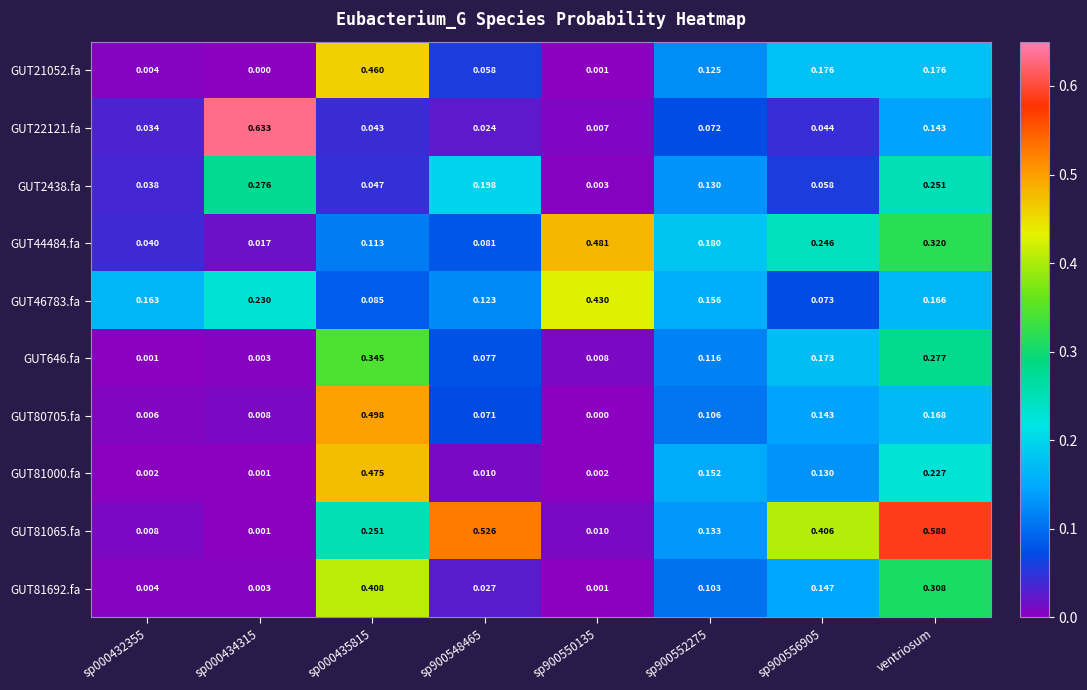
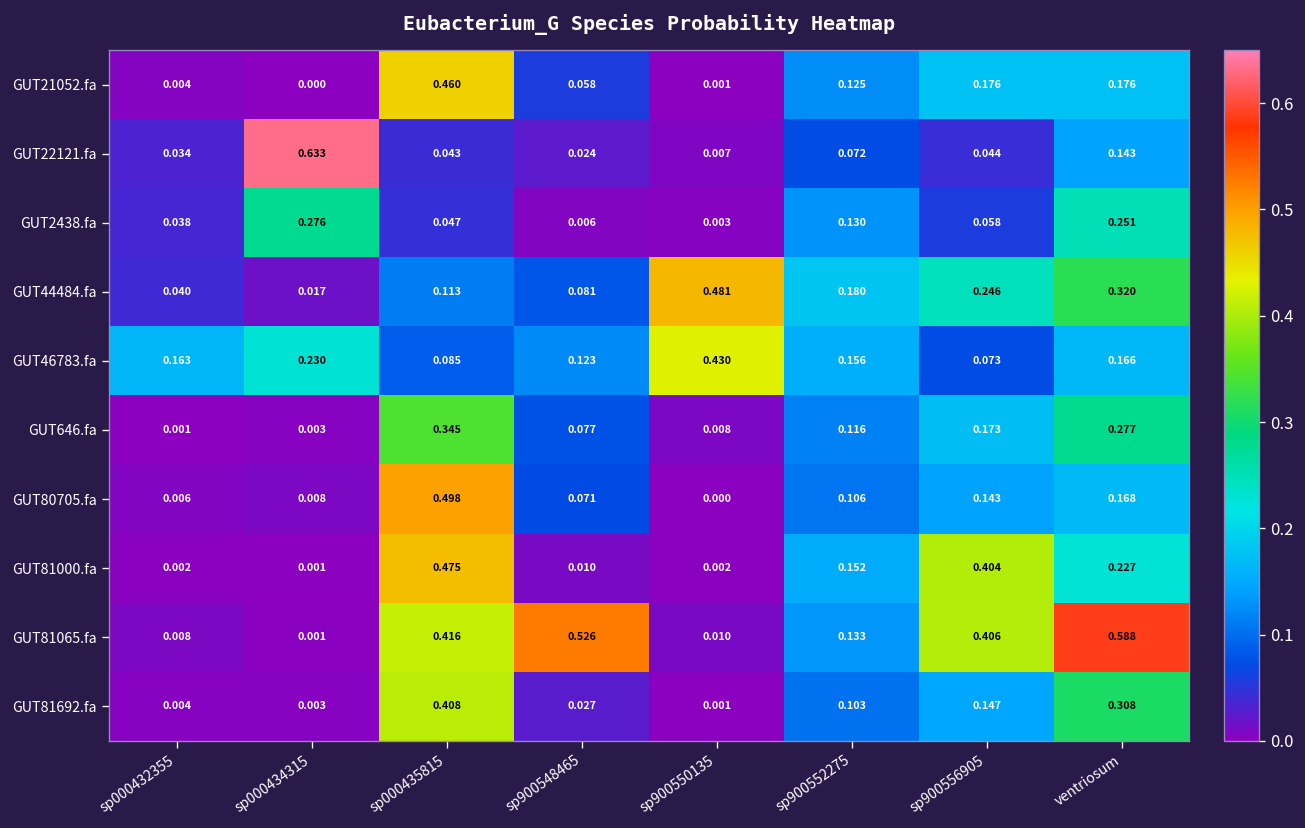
GUT2438.fa, sp900548465: 0.198 -> 0.006
GUT81000.fa, sp900556905: 0.130 -> 0.404
GUT81065.fa, sp000435815: 0.251 -> 0.416
